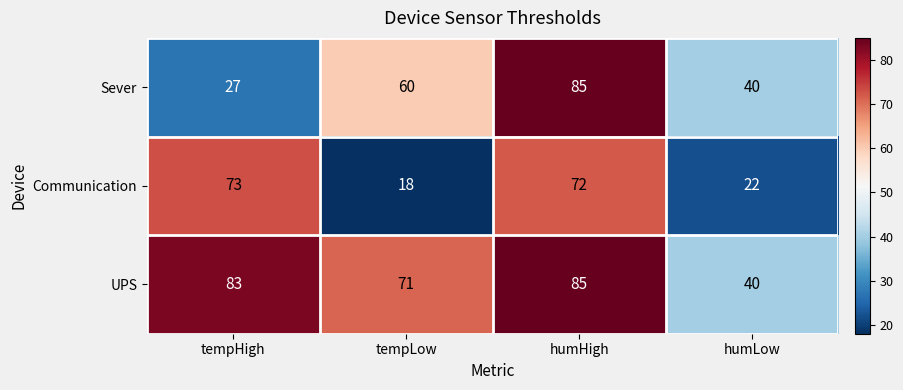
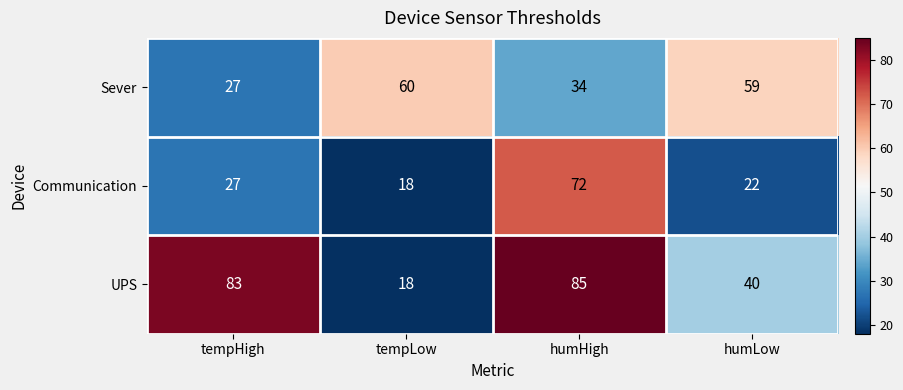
Sever, humHigh: 85 -> 34
Sever, humLow: 40 -> 59
Communication, tempHigh: 73 -> 27
UPS, tempLow: 71 -> 18
